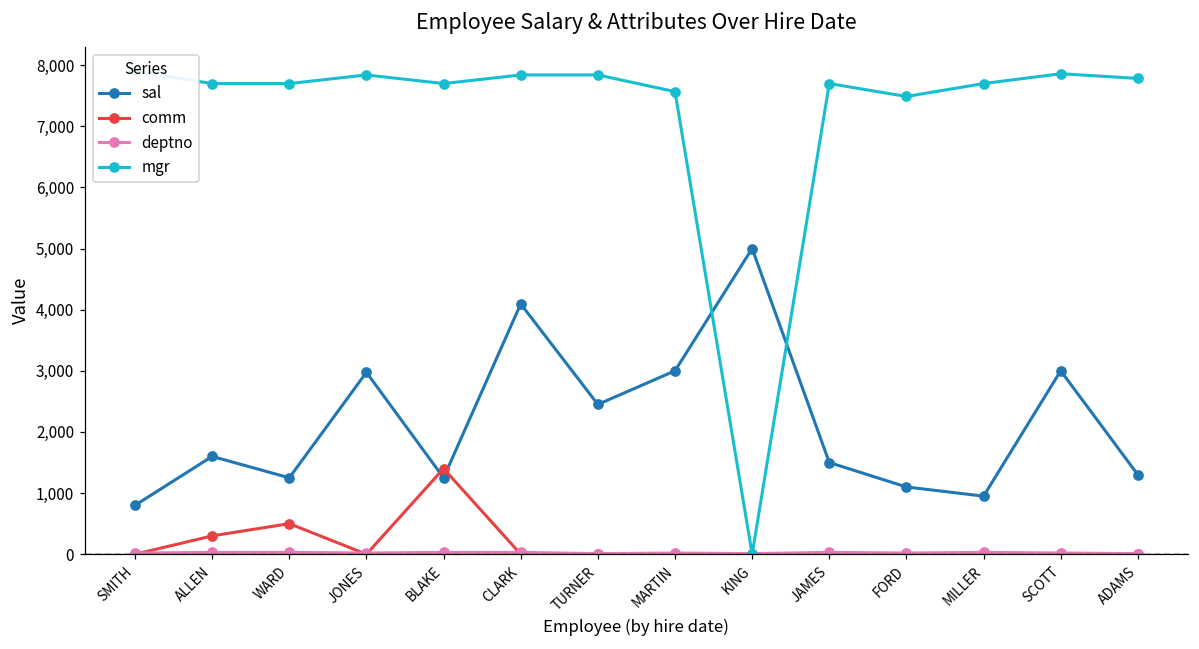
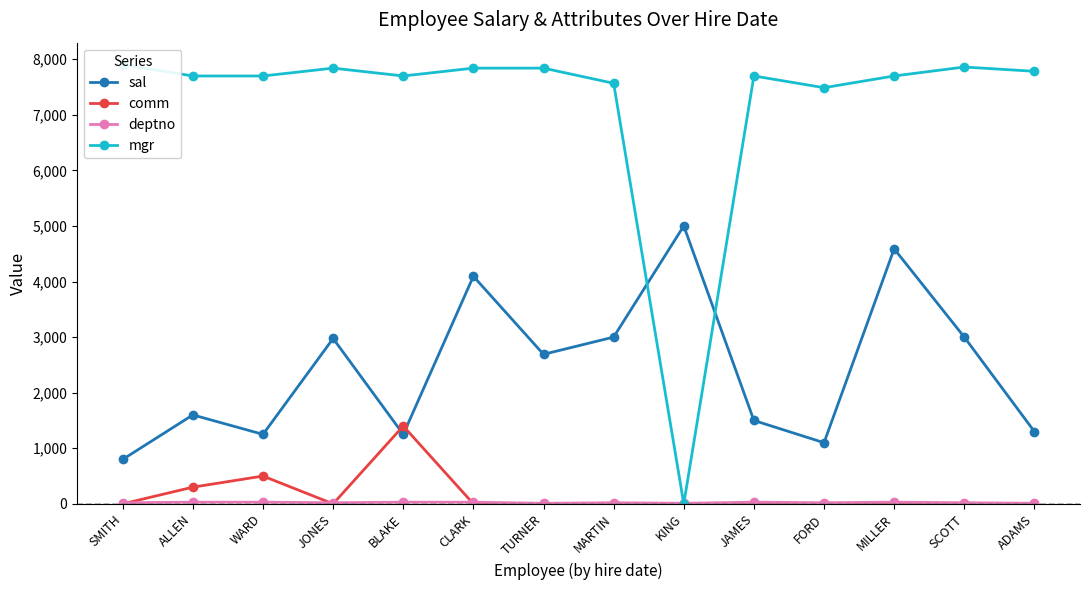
sal, TURNER: 2,500 -> 2,700
sal, MILLER: 1,000 -> 4,600
